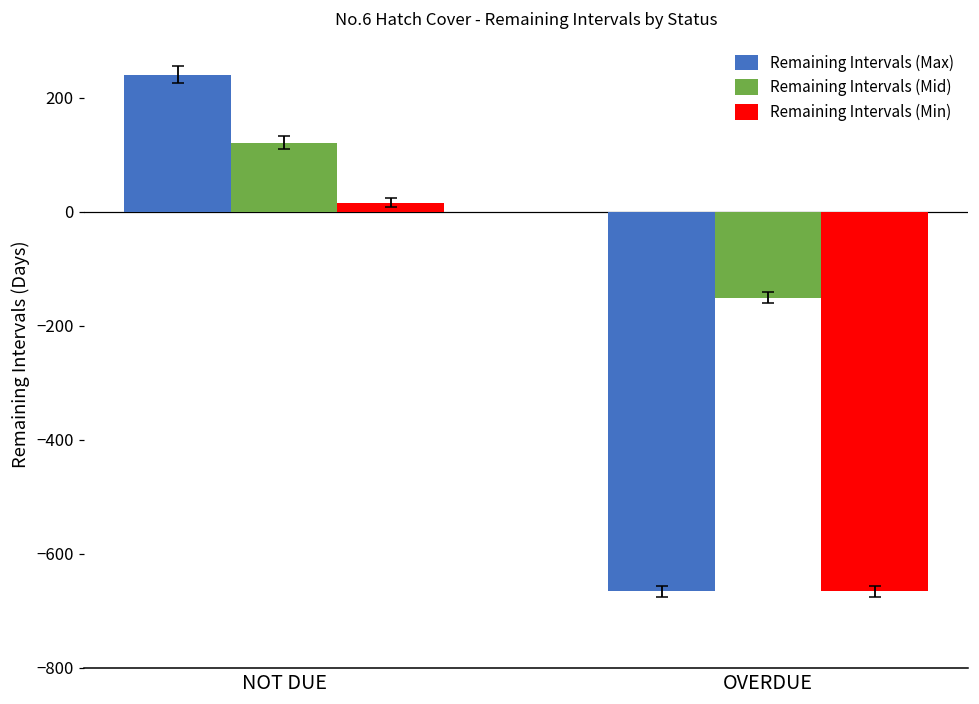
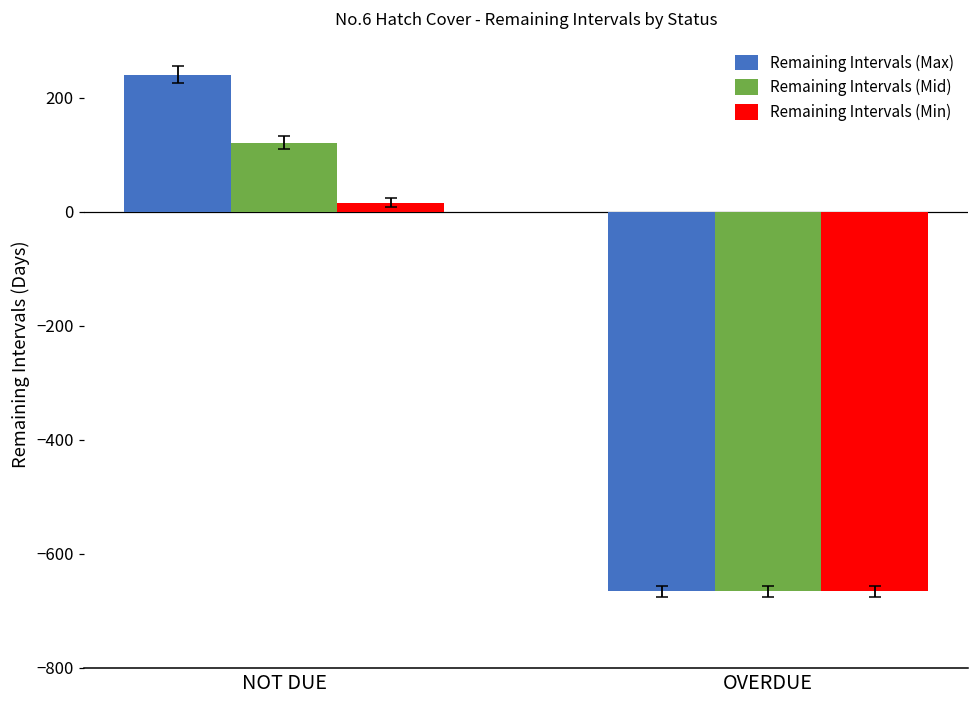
Remaining Intervals (Mid), OVERDUE: -150 -> -670
